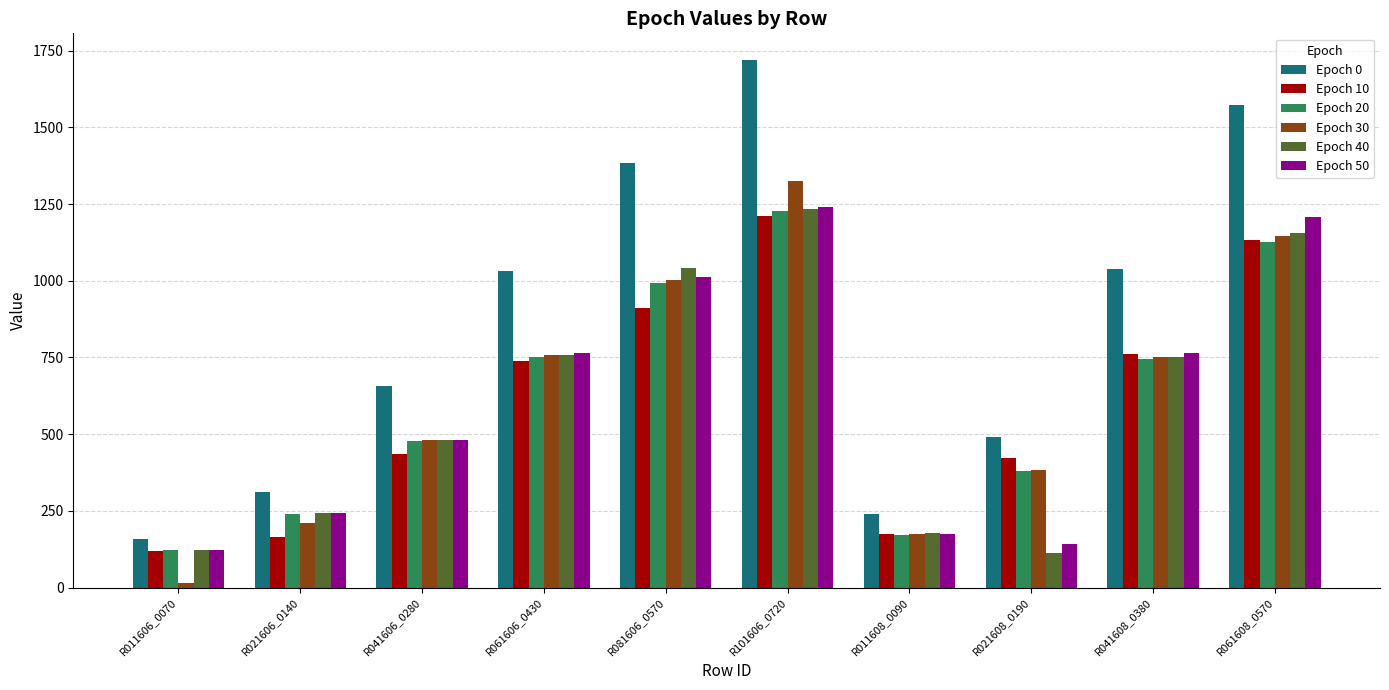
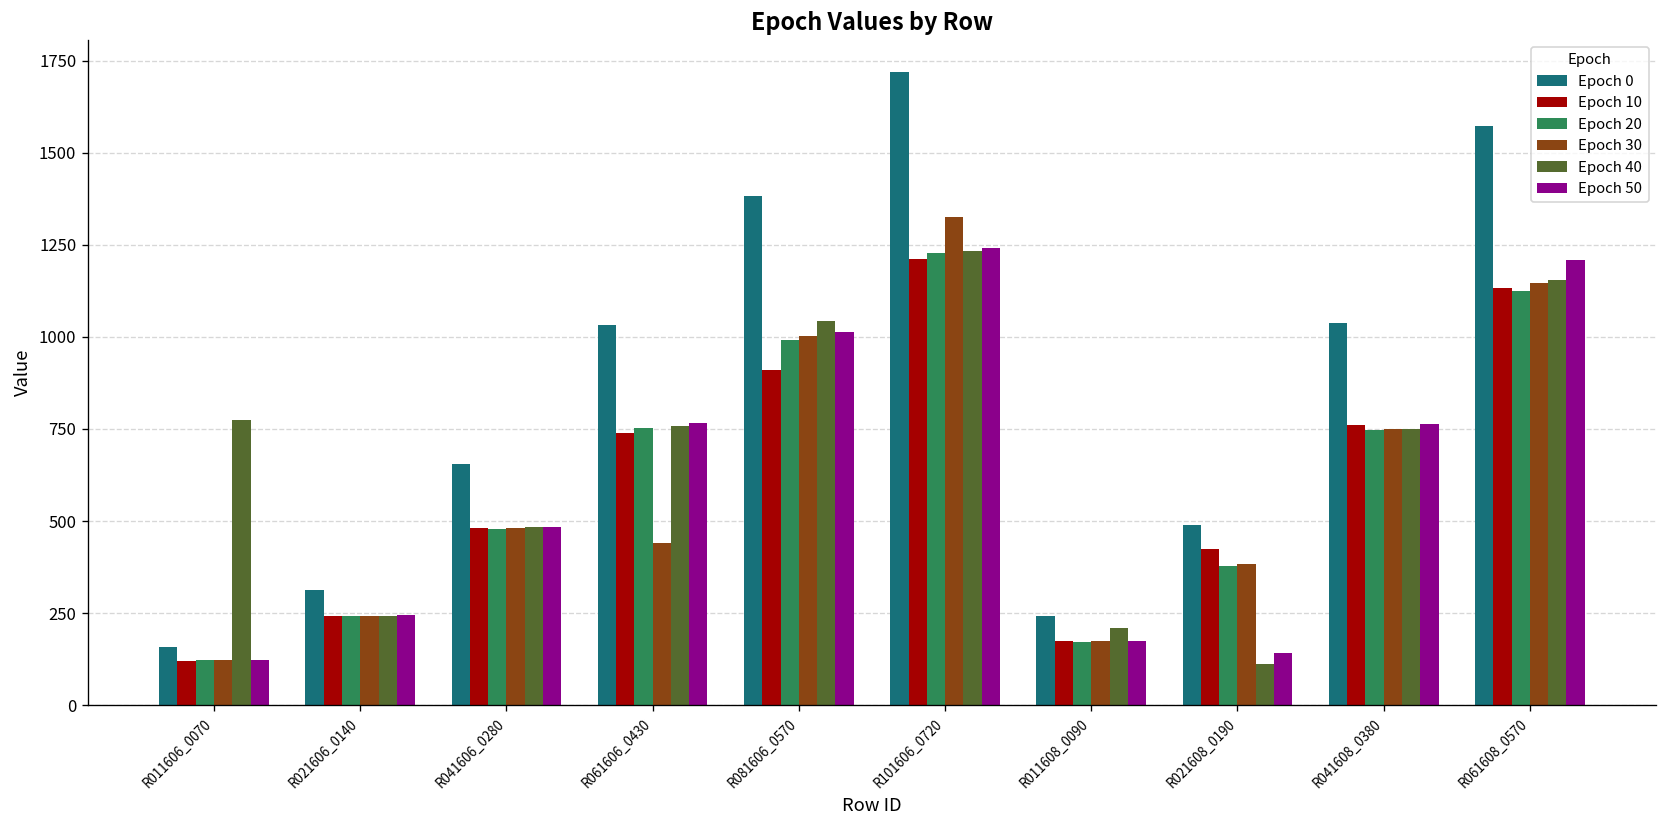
Epoch 30, R011606_0070: 20 -> 120
Epoch 40, R011606_0070: 120 -> 770
Epoch 10, R021606_0140: 160 -> 240
Epoch 30, R021606_0140: 210 -> 240
Epoch 10, R041606_0280: 440 -> 480
Epoch 30, R061606_0430: 760 -> 440
Epoch 40, R011608_0090: 180 -> 210
